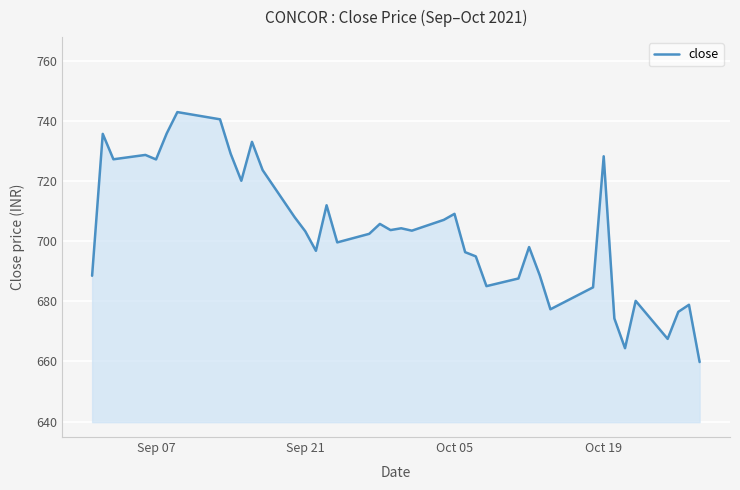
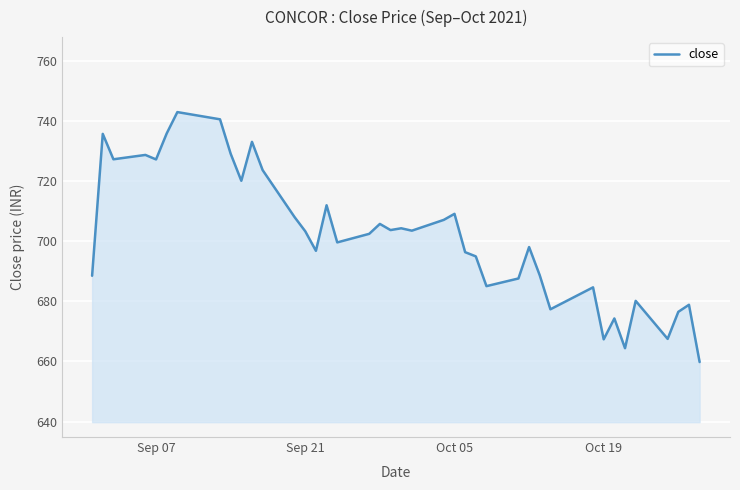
Oct 19: 728 -> 667
